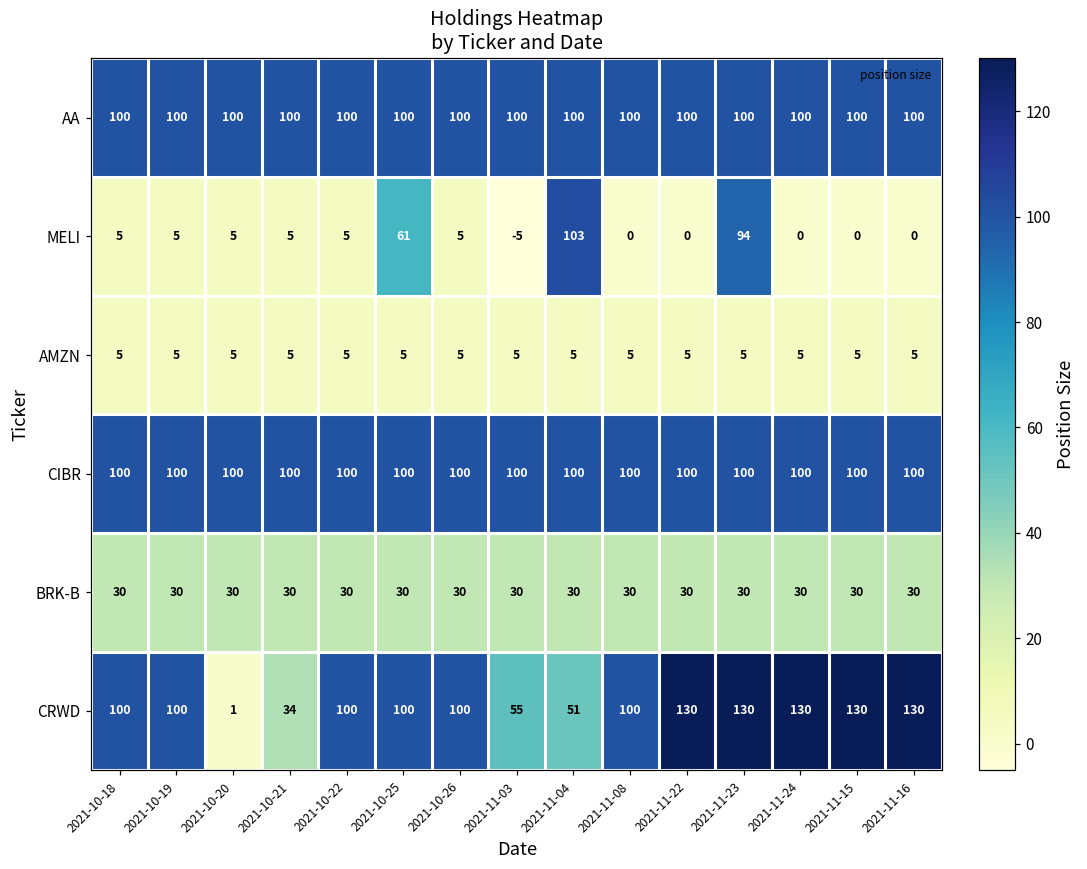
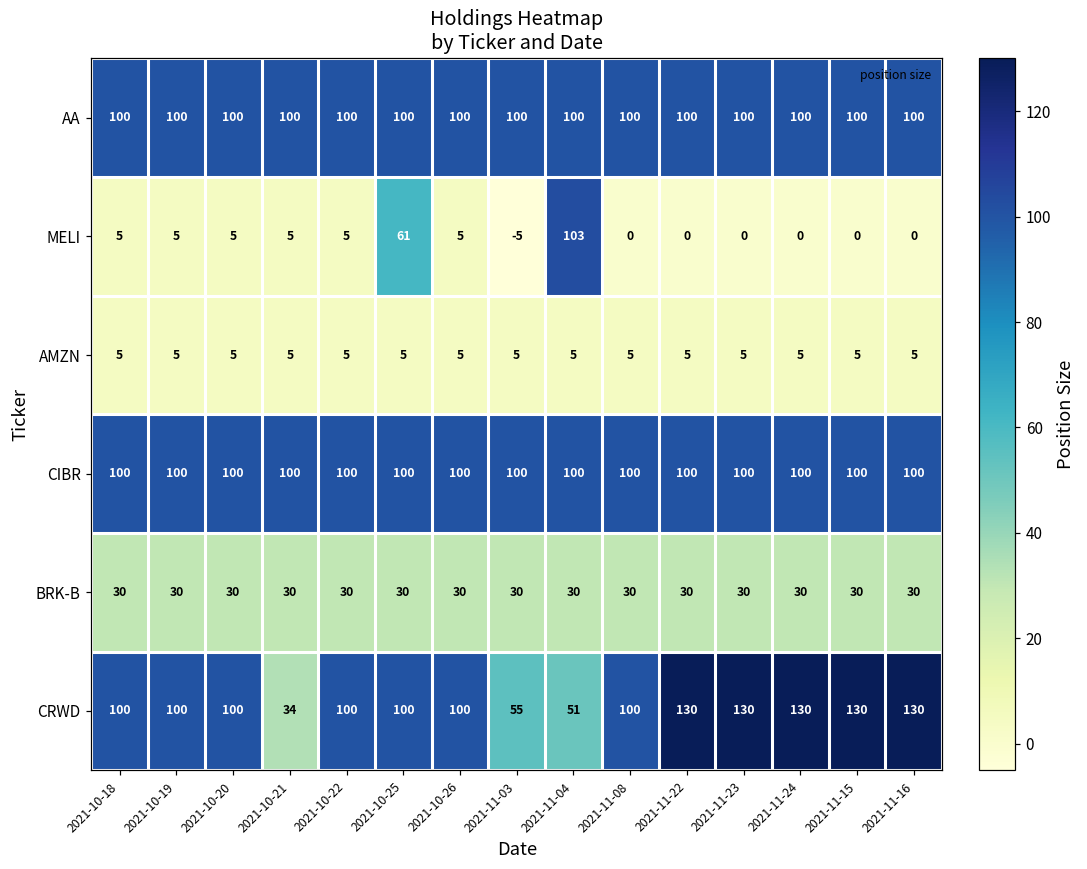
MELI, 2021-11-23: 94 -> 0
CRWD, 2021-10-20: 1 -> 100
